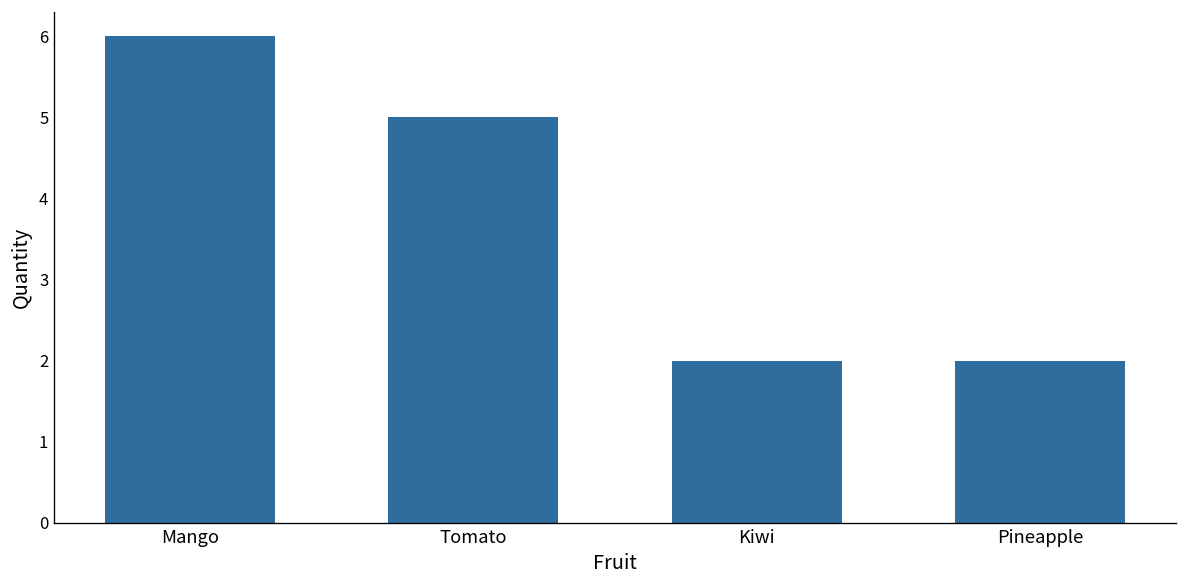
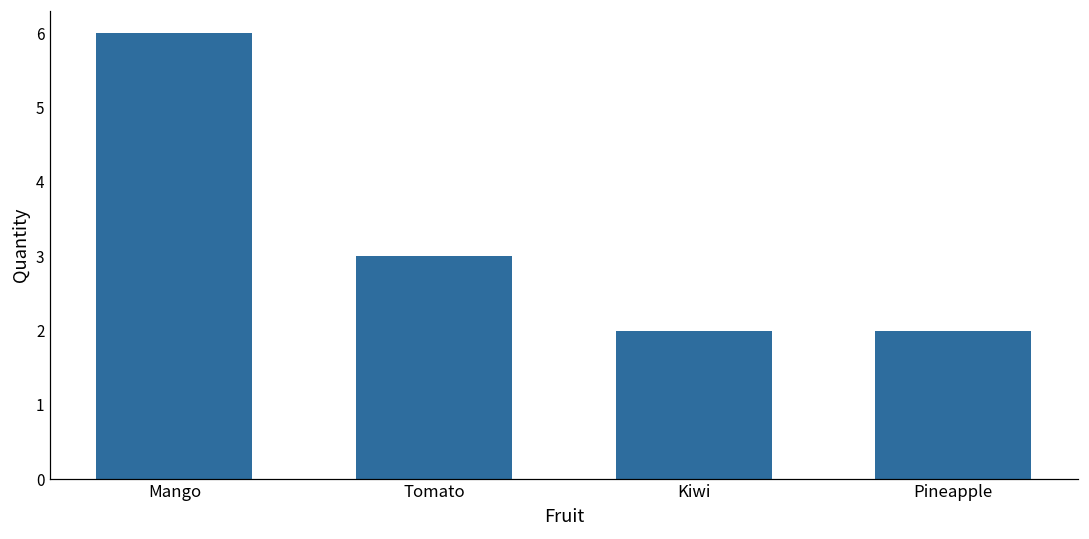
Tomato: 5 -> 3
